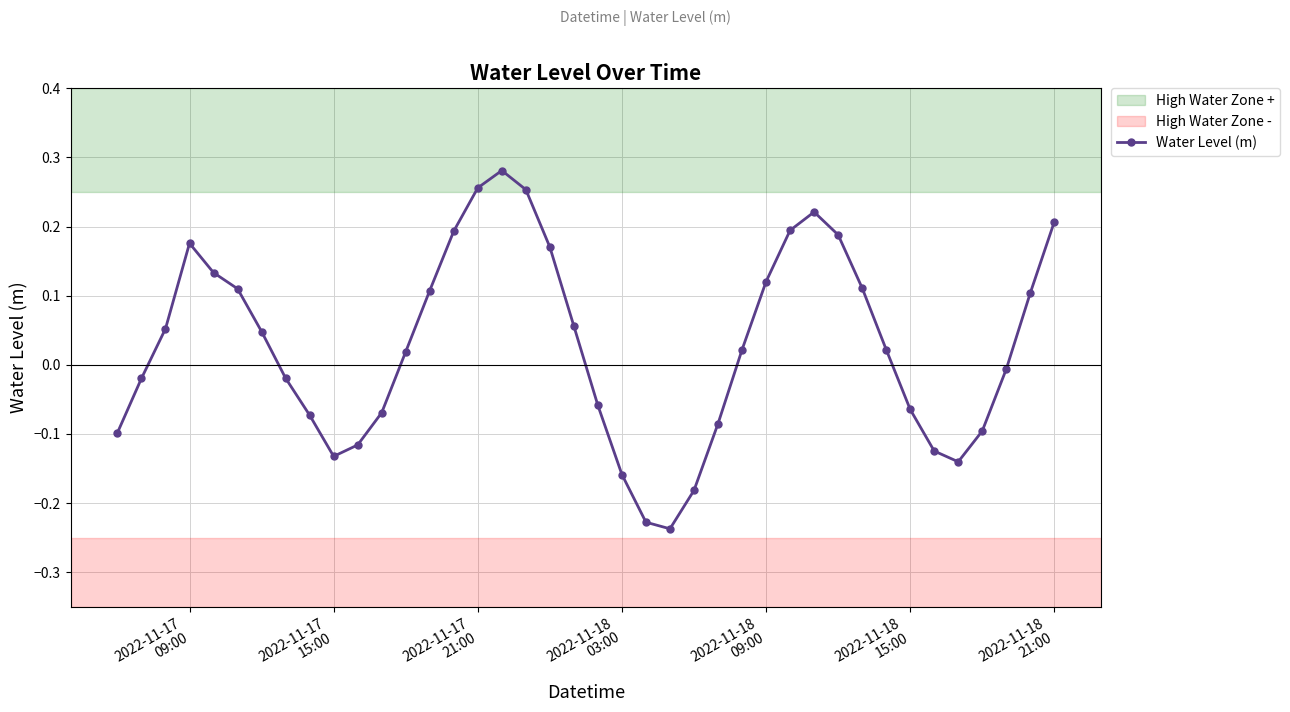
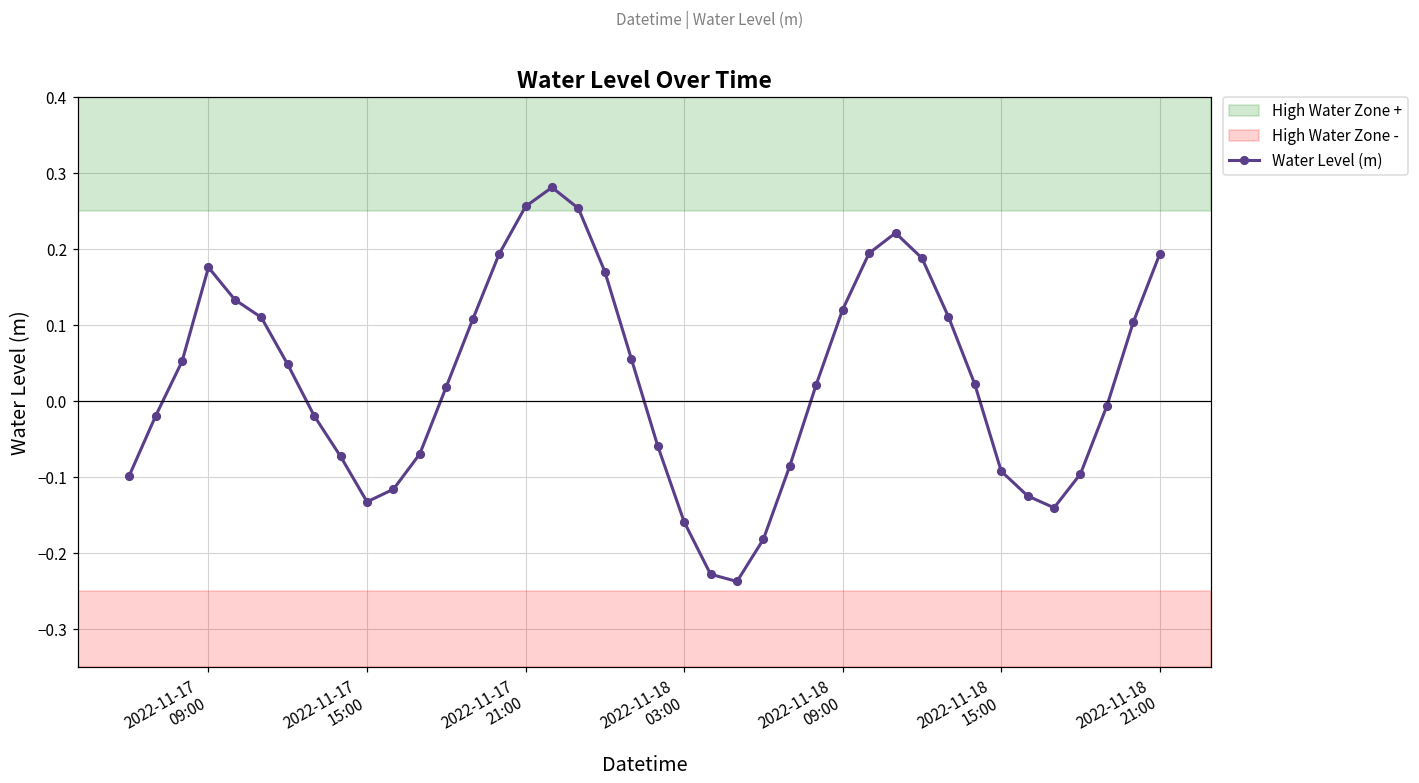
2022-11-18 15:00: -0.06 -> -0.09
2022-11-18 21:00: 0.21 -> 0.19
